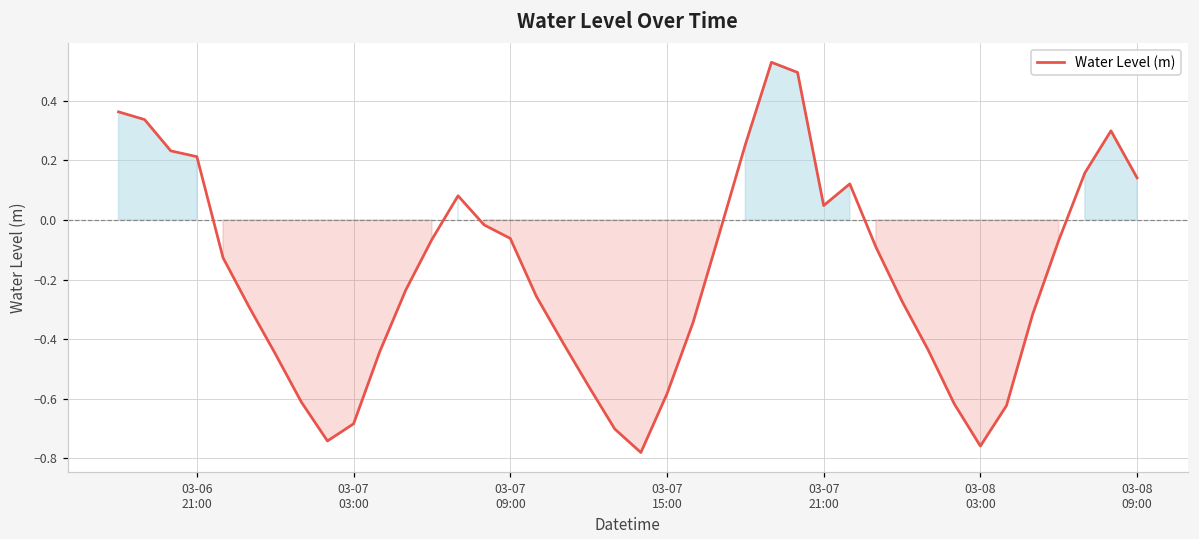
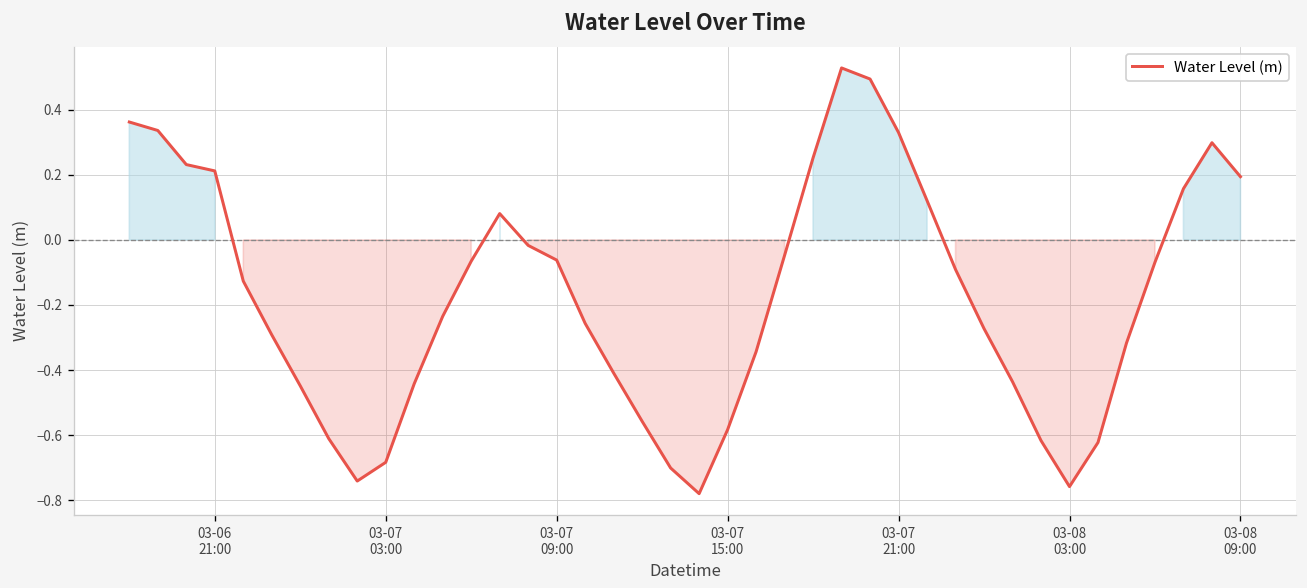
03-07 21:00: 0.05 -> 0.33
03-08 09:00: 0.14 -> 0.19
